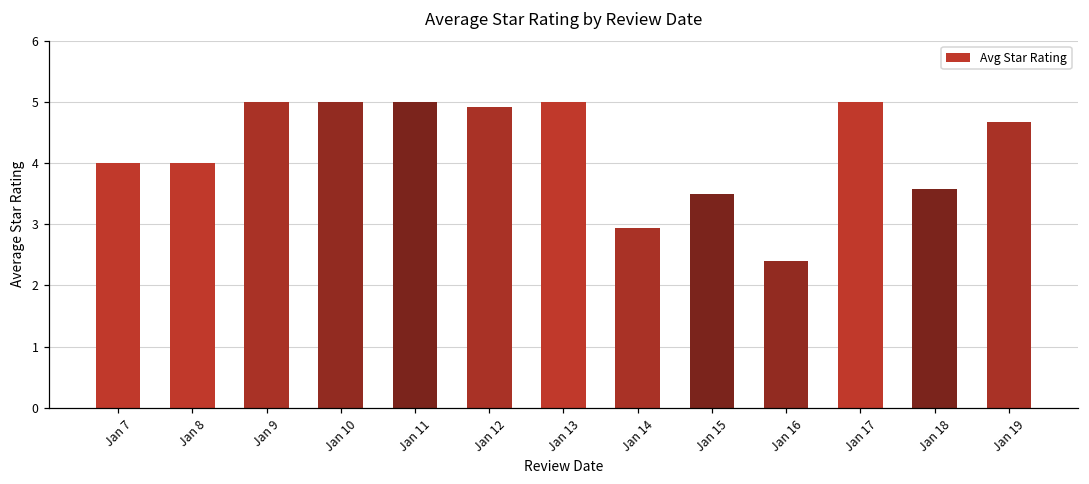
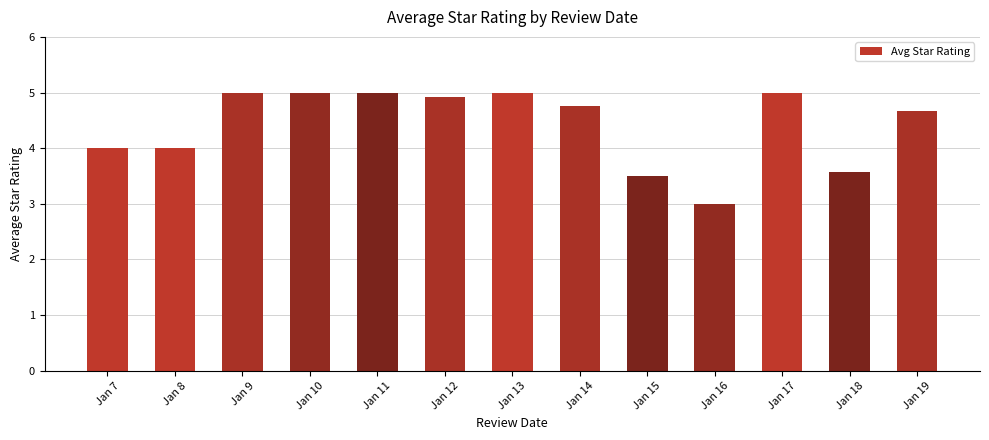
Jan 14: 2.9 -> 4.8
Jan 16: 2.4 -> 3.0
